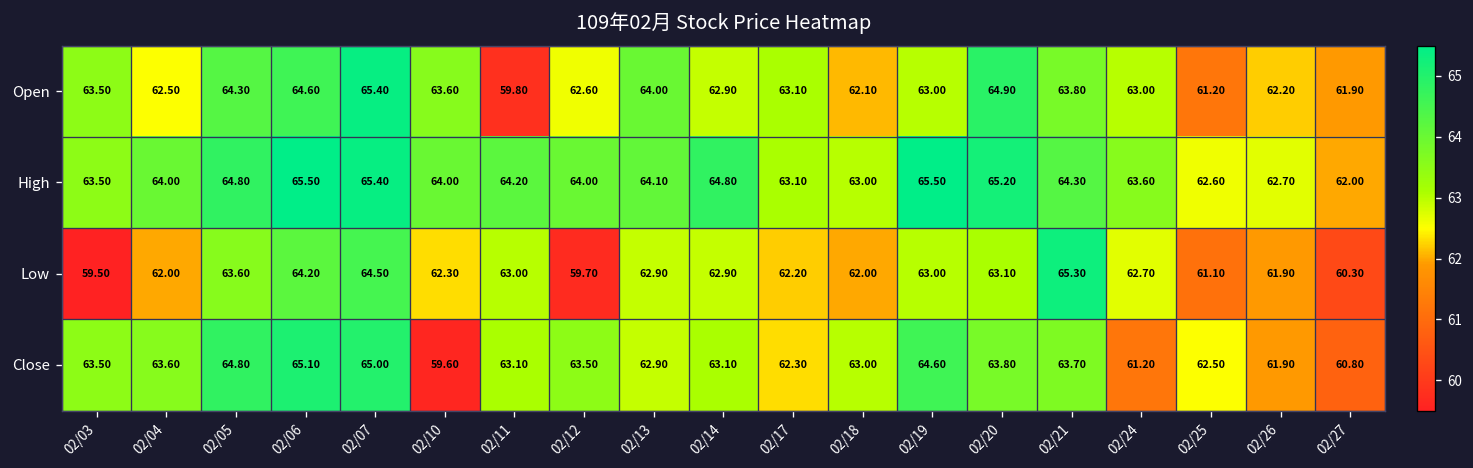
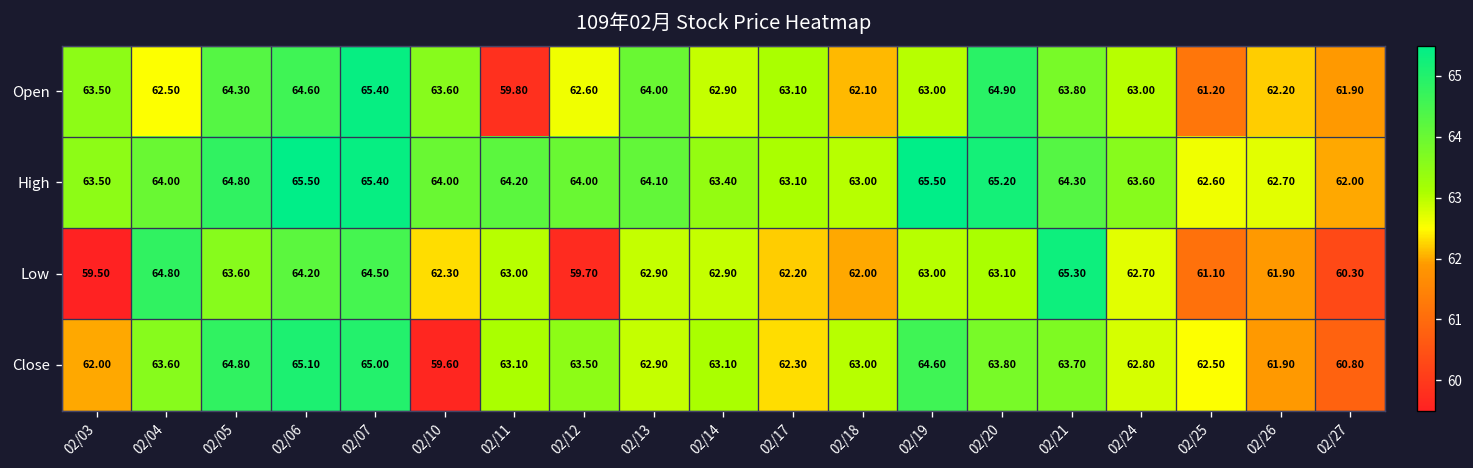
High, 02/14: 64.80 -> 63.40
Low, 02/04: 62.00 -> 64.80
Close, 02/03: 63.50 -> 62.00
Close, 02/24: 61.20 -> 62.80
